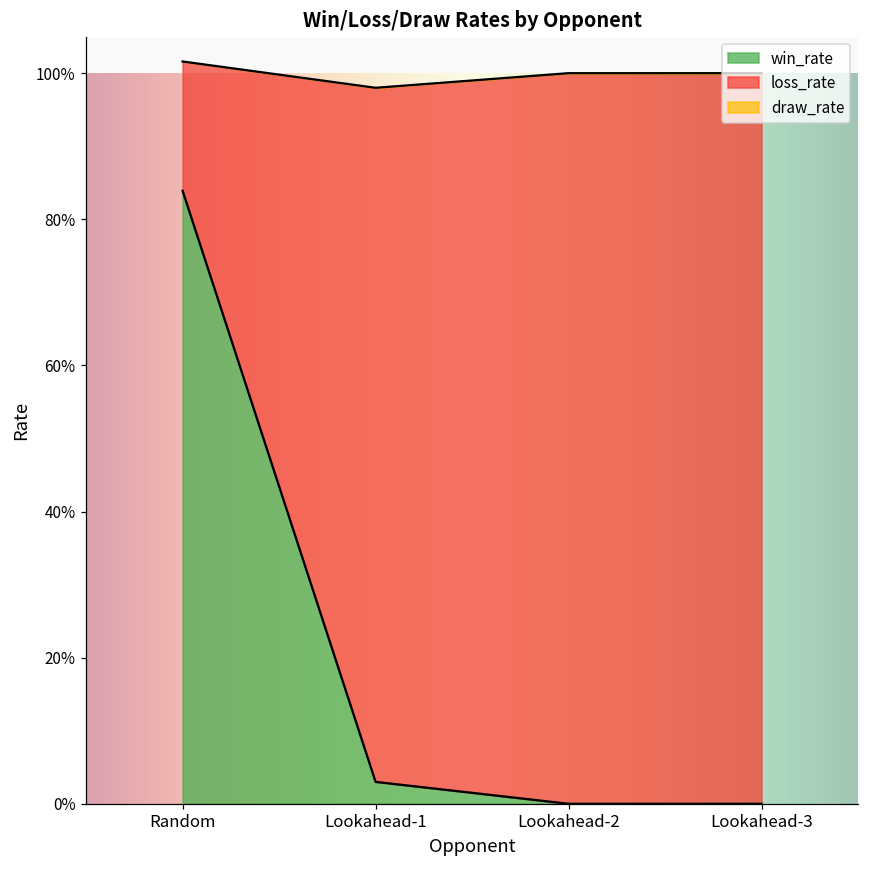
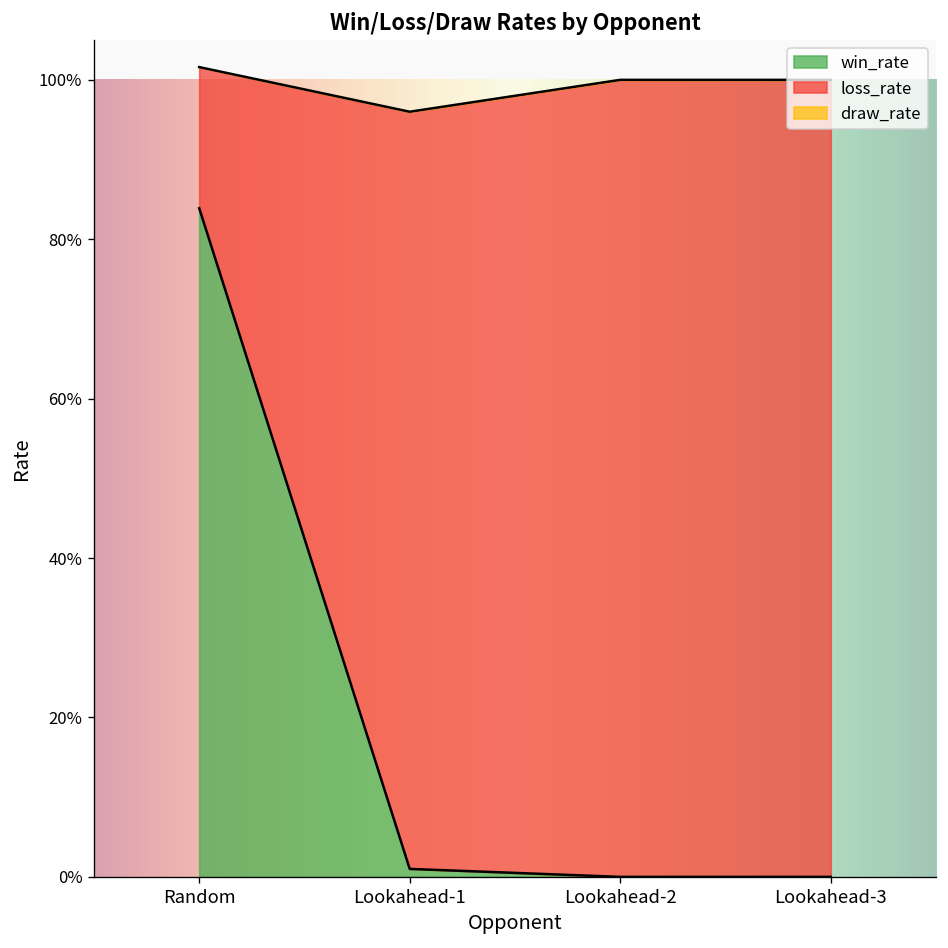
win_rate, Lookahead-1: 3% -> 1%
